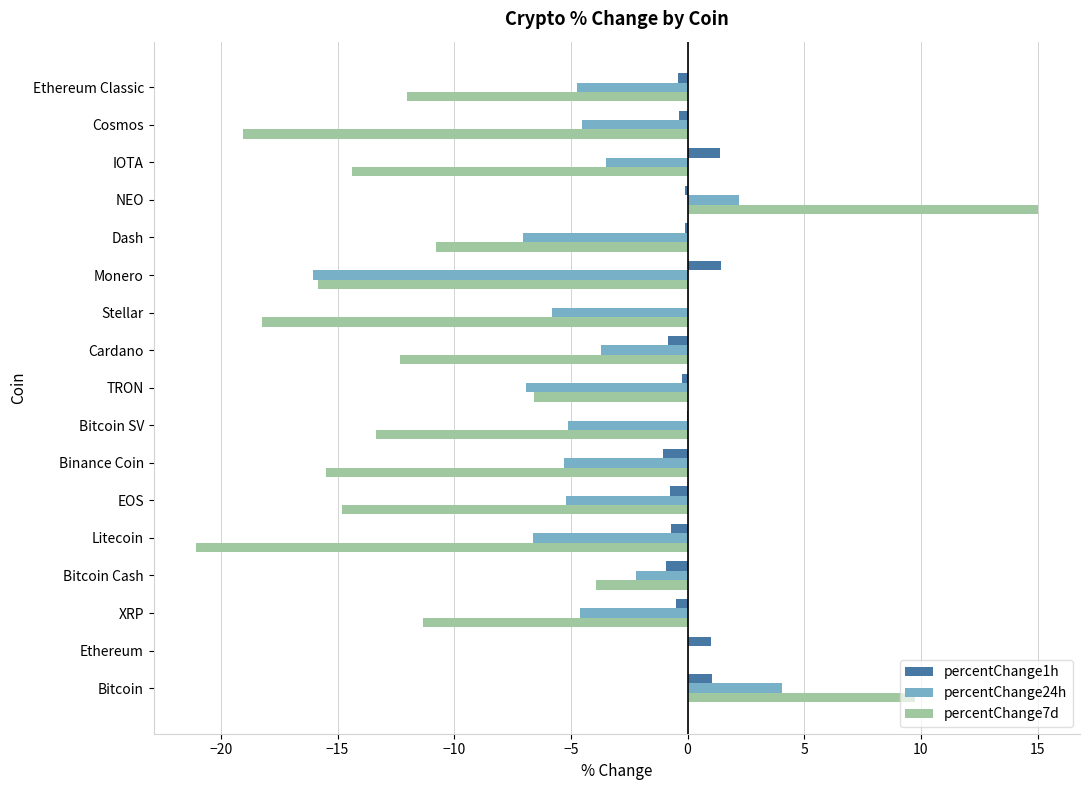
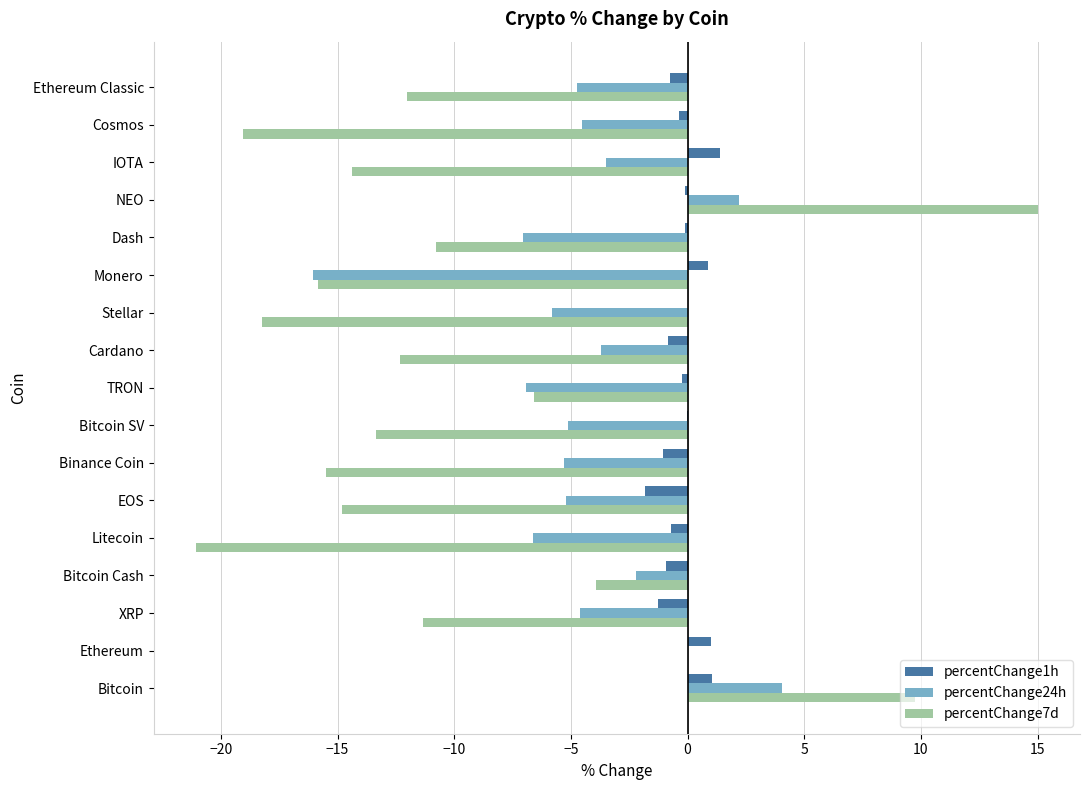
percentChange1h, Ethereum Classic: -0.4 -> -0.8
percentChange1h, Monero: 1.4 -> 0.9
percentChange1h, EOS: -0.8 -> -1.8
percentChange1h, XRP: -0.5 -> -1.3
